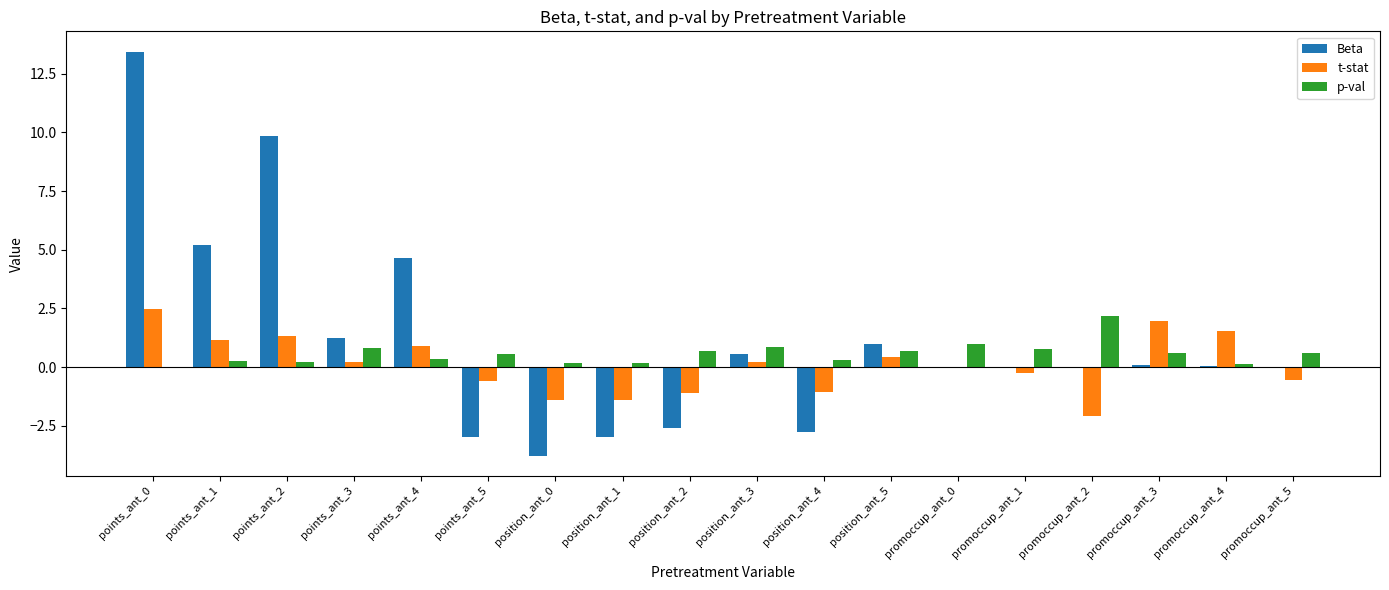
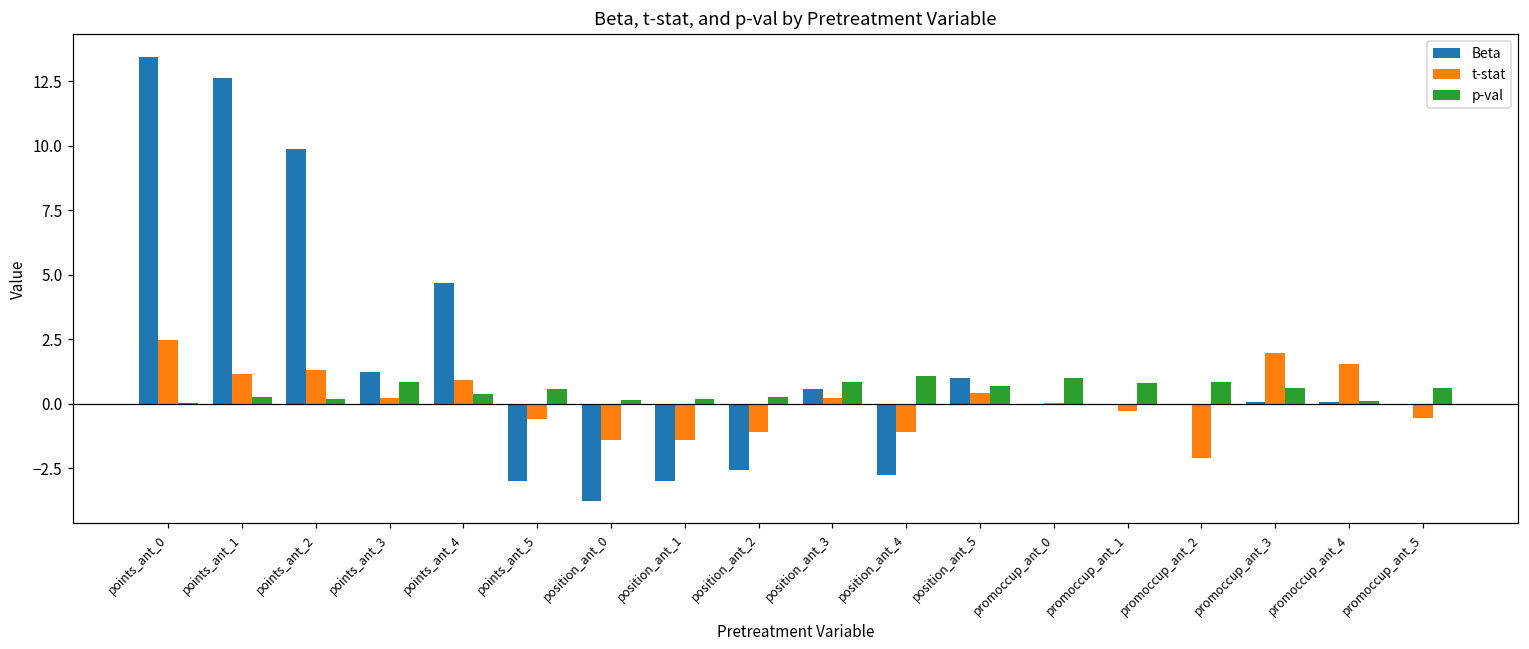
Beta, points_ant_1: 5.2 -> 12.6
p-val, position_ant_2: 0.7 -> 0.3
p-val, position_ant_4: 0.3 -> 1.1
p-val, promoccup_ant_2: 2.2 -> 0.8
